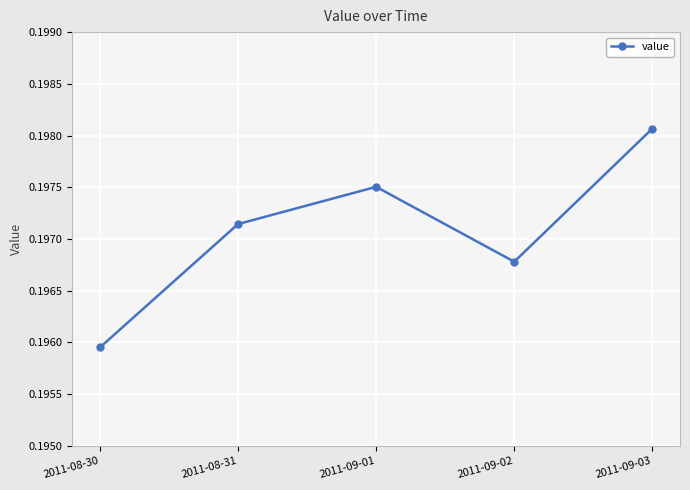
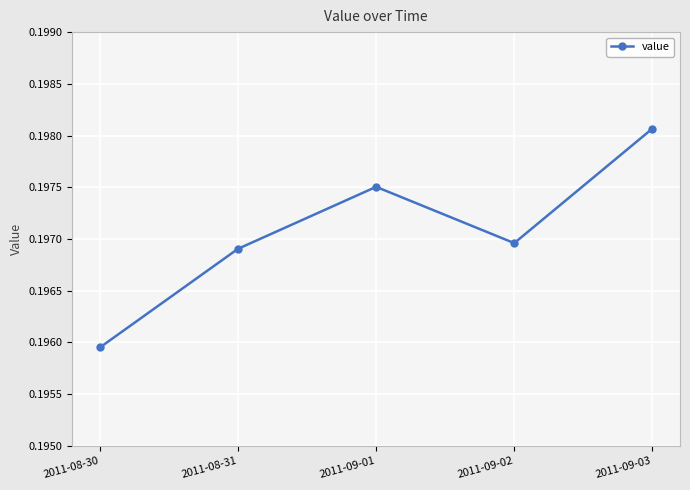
2011-08-31: 0.19714 -> 0.19691
2011-09-02: 0.19678 -> 0.19696
